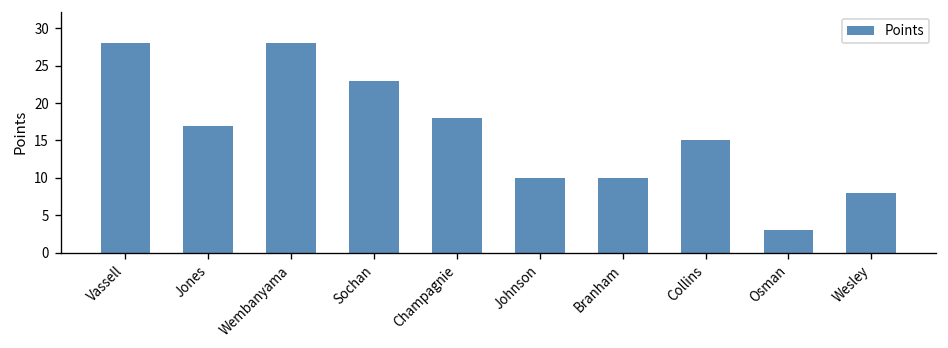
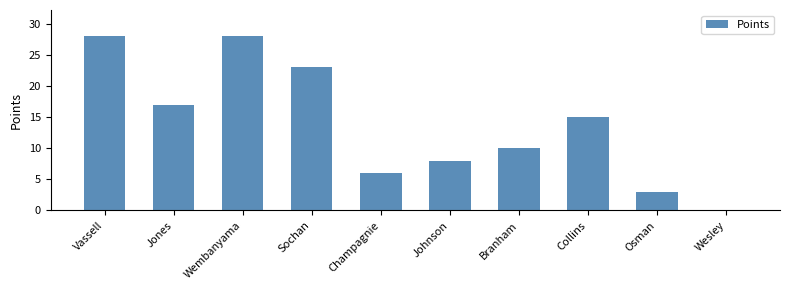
Champagnie: 18 -> 6
Johnson: 10 -> 8
Wesley: 8 -> 0
